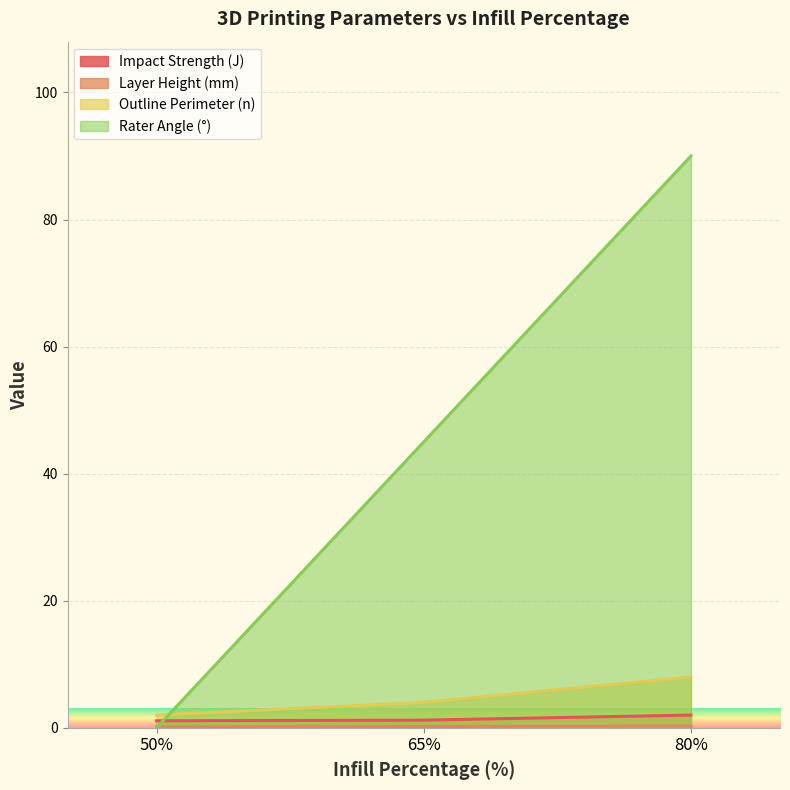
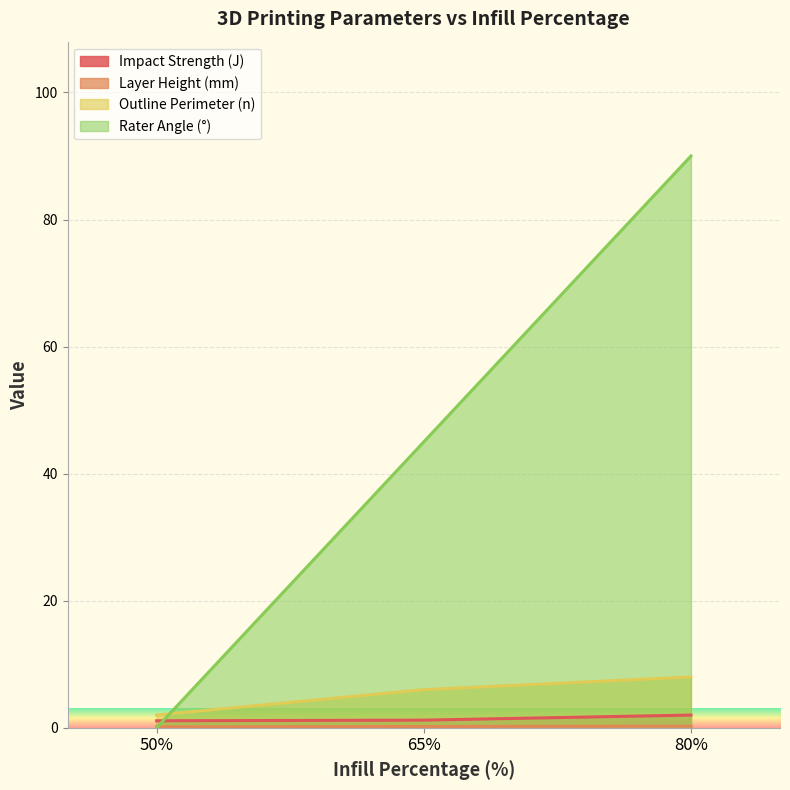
Outline Perimeter (n), 65%: 4 -> 6
